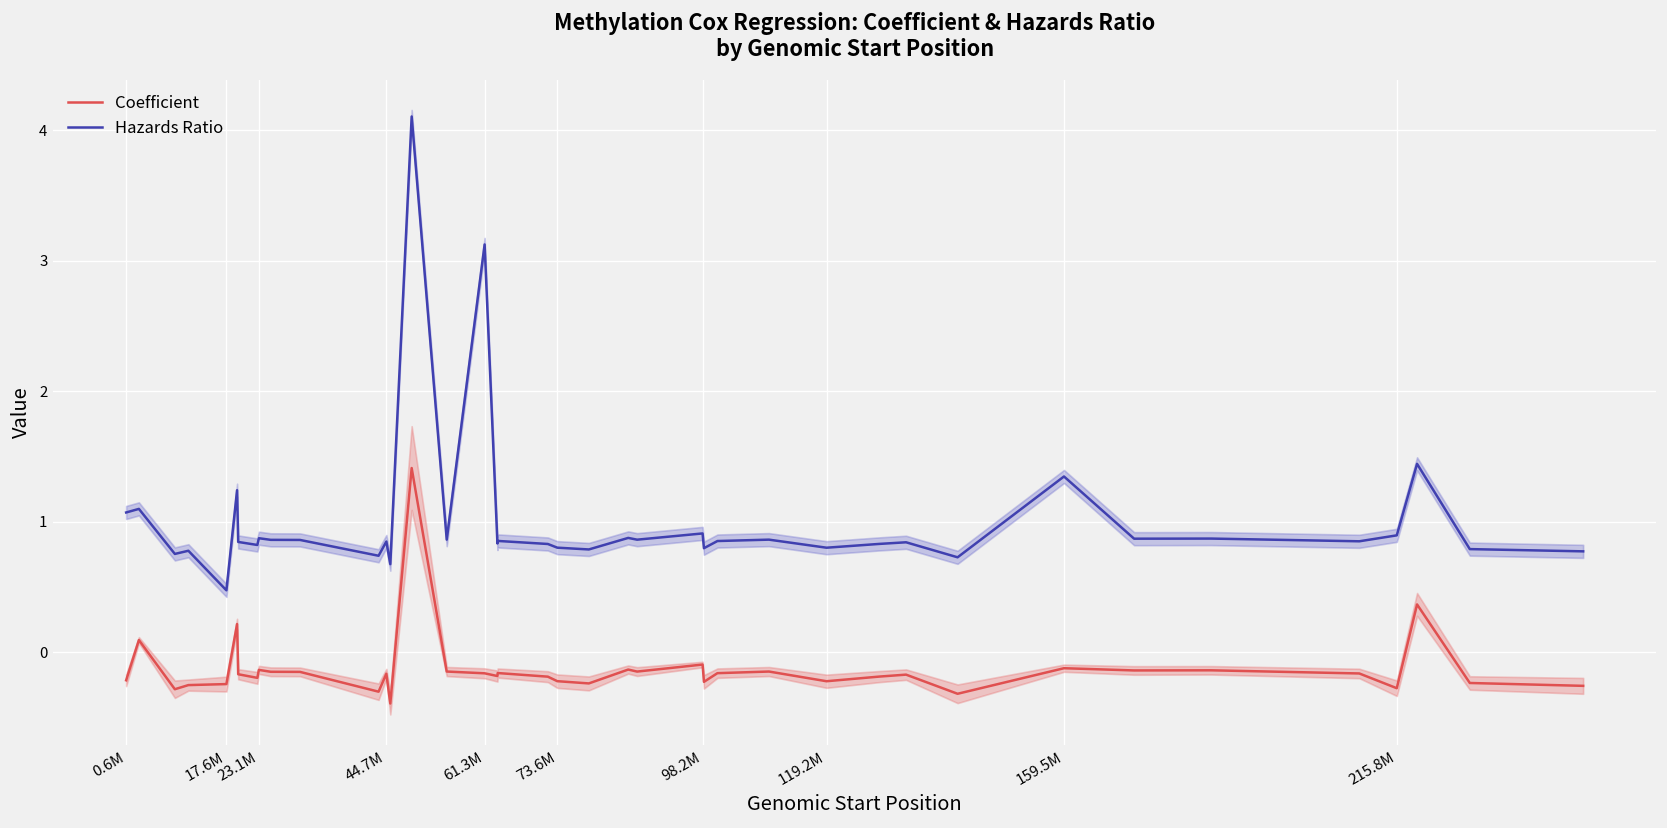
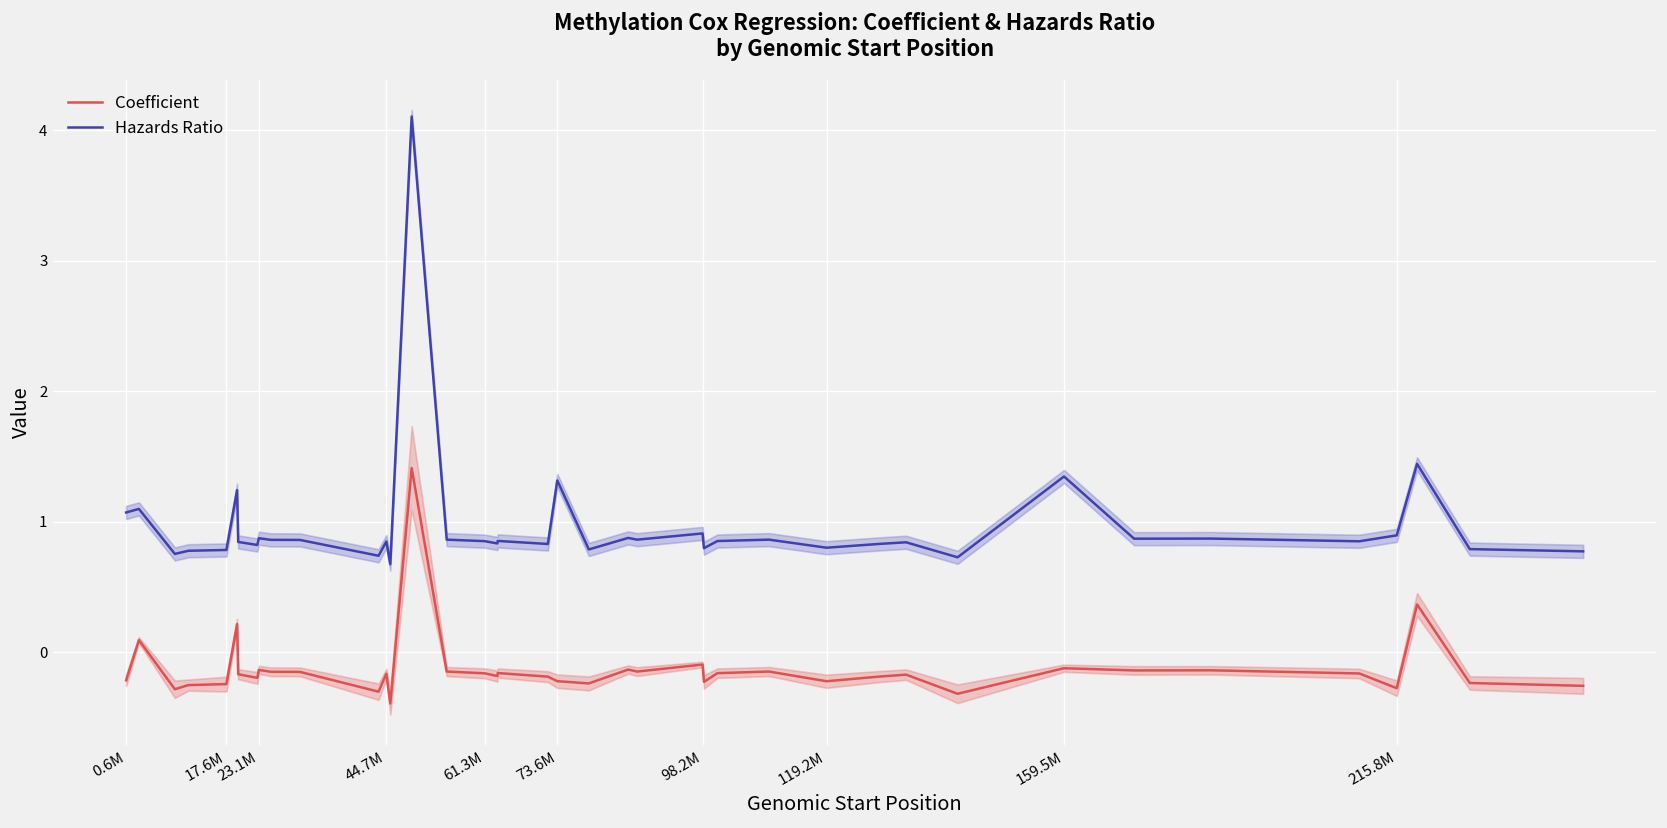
Hazards Ratio, 17.6M: 0.48 -> 0.78
Hazards Ratio, 61.3M: 3.12 -> 0.85
Hazards Ratio, 73.6M: 0.80 -> 1.32
